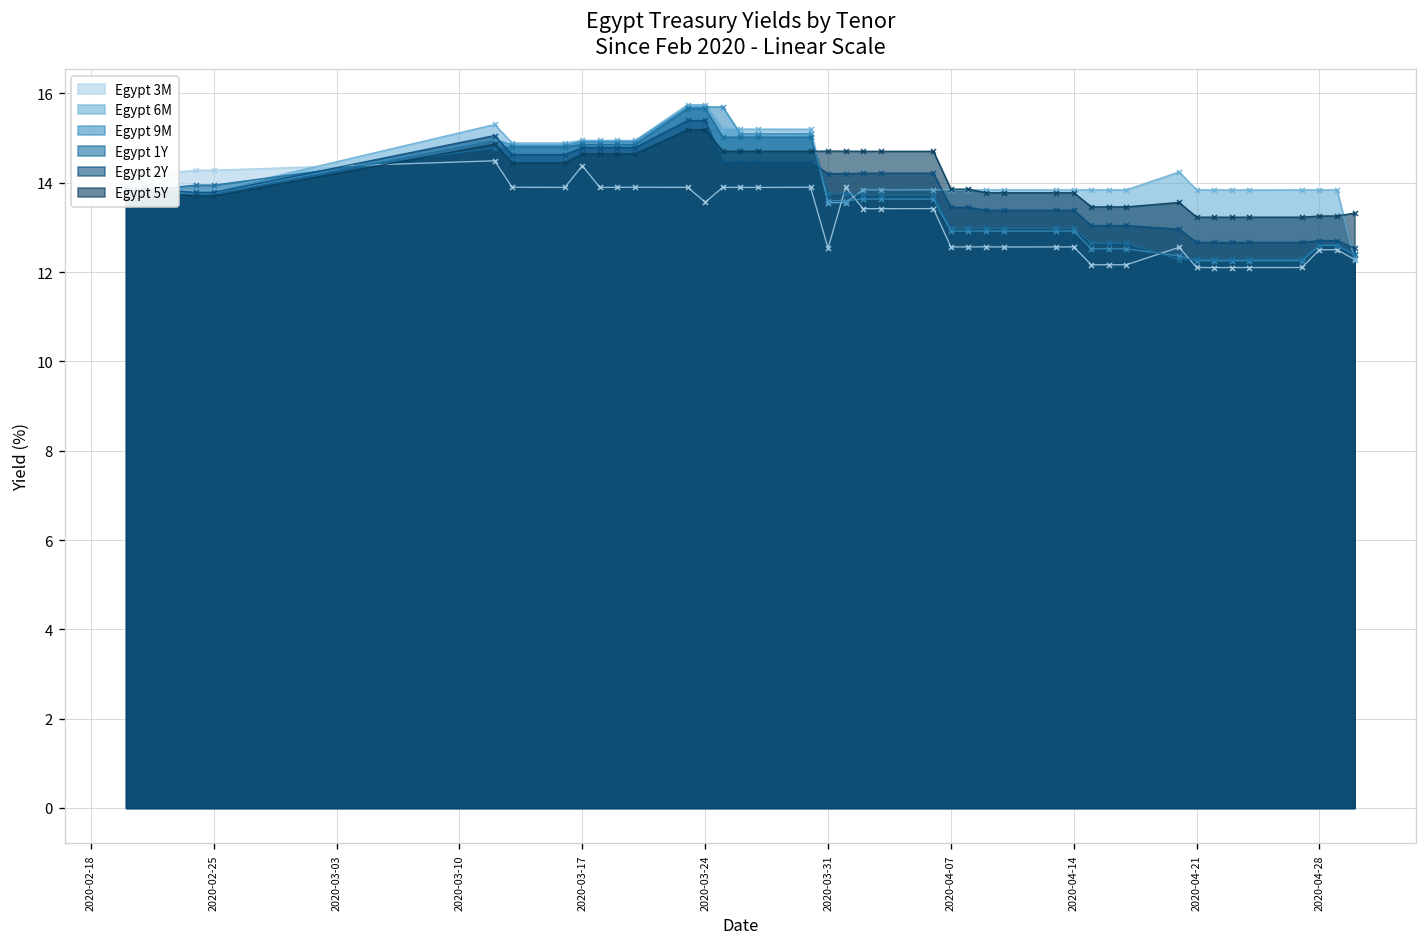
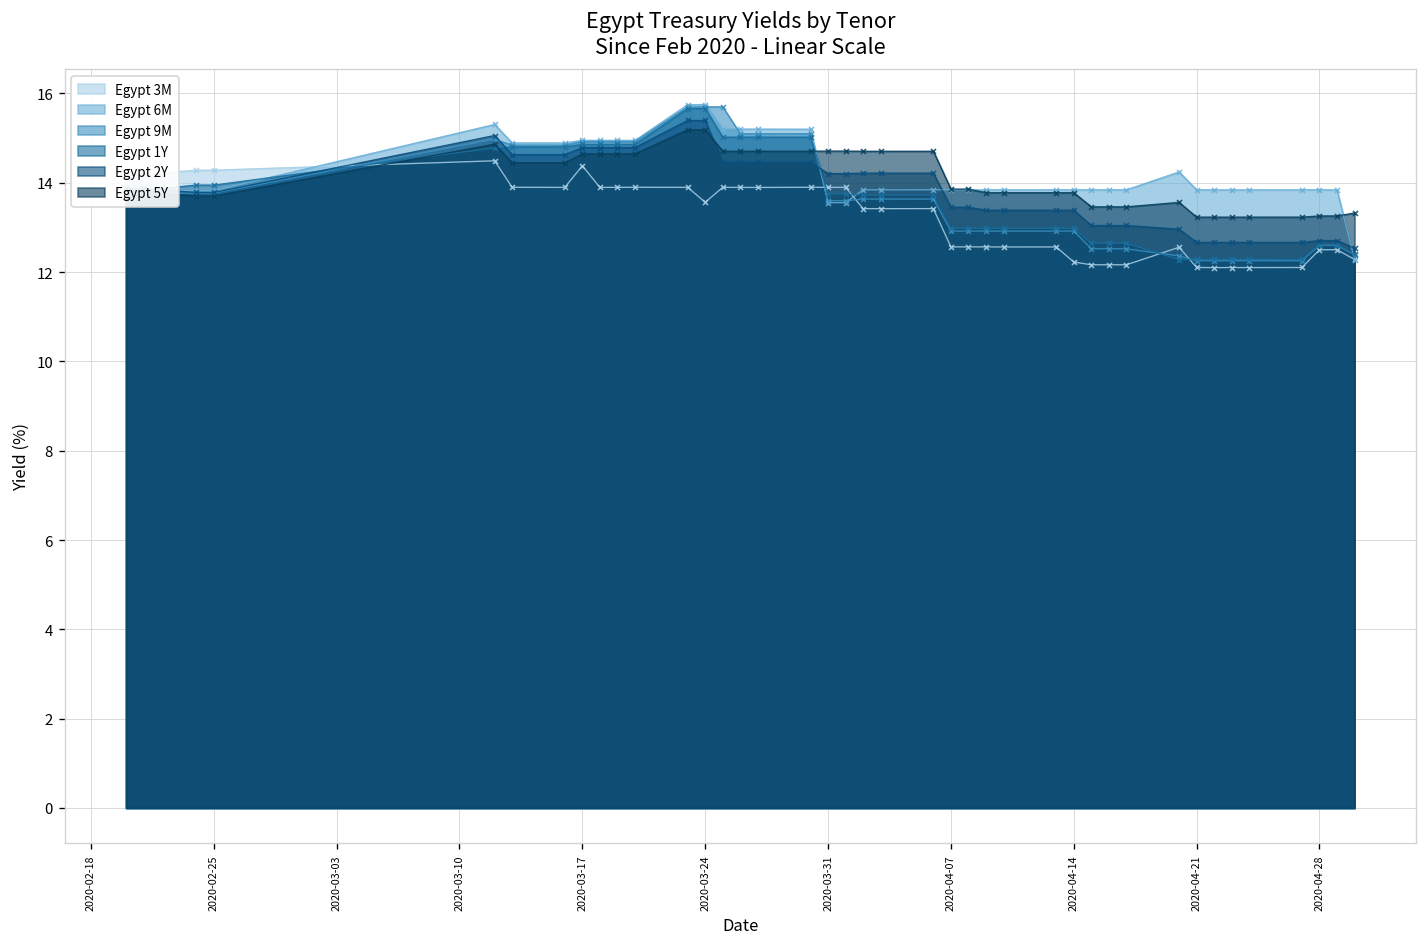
Egypt 3M, 2020-03-31: 12.5 -> 13.9
Egypt 3M, 2020-04-14: 12.6 -> 12.2
